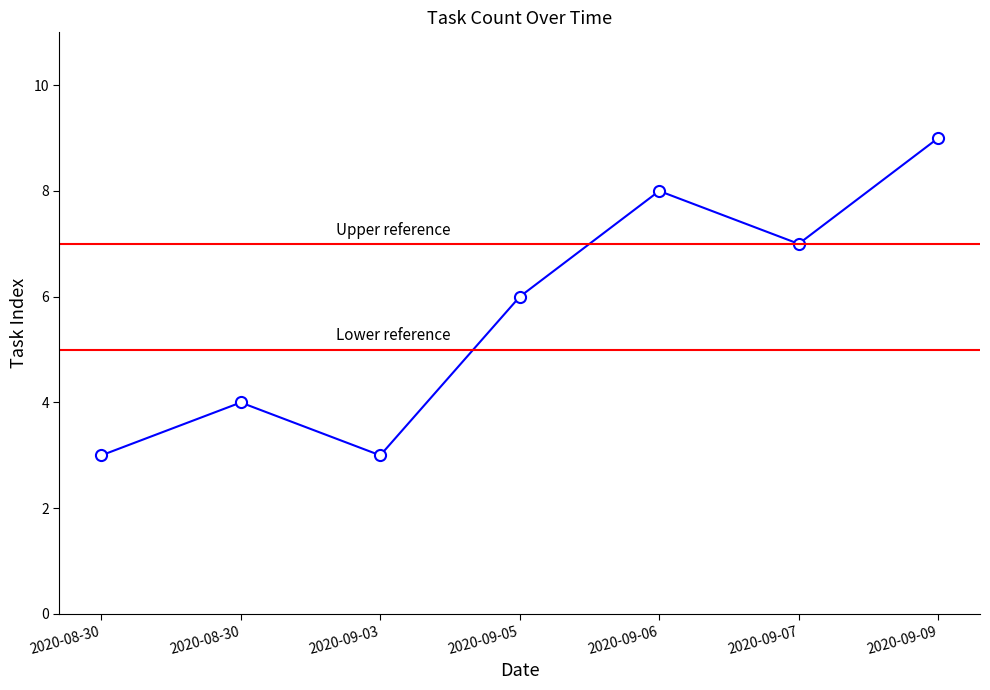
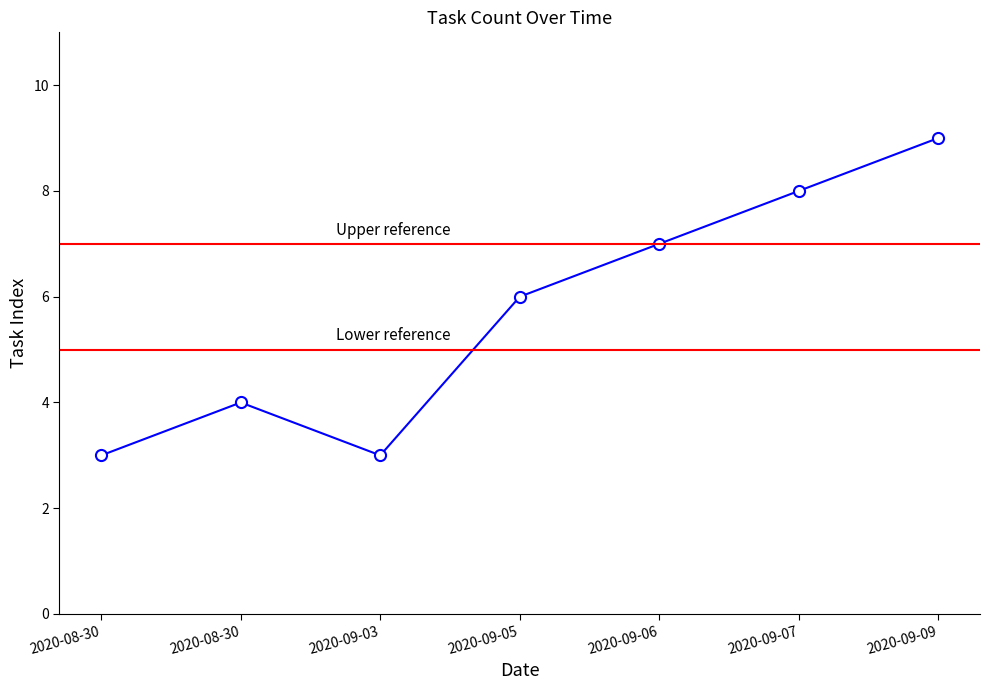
2020-09-06: 8 -> 7
2020-09-07: 7 -> 8
